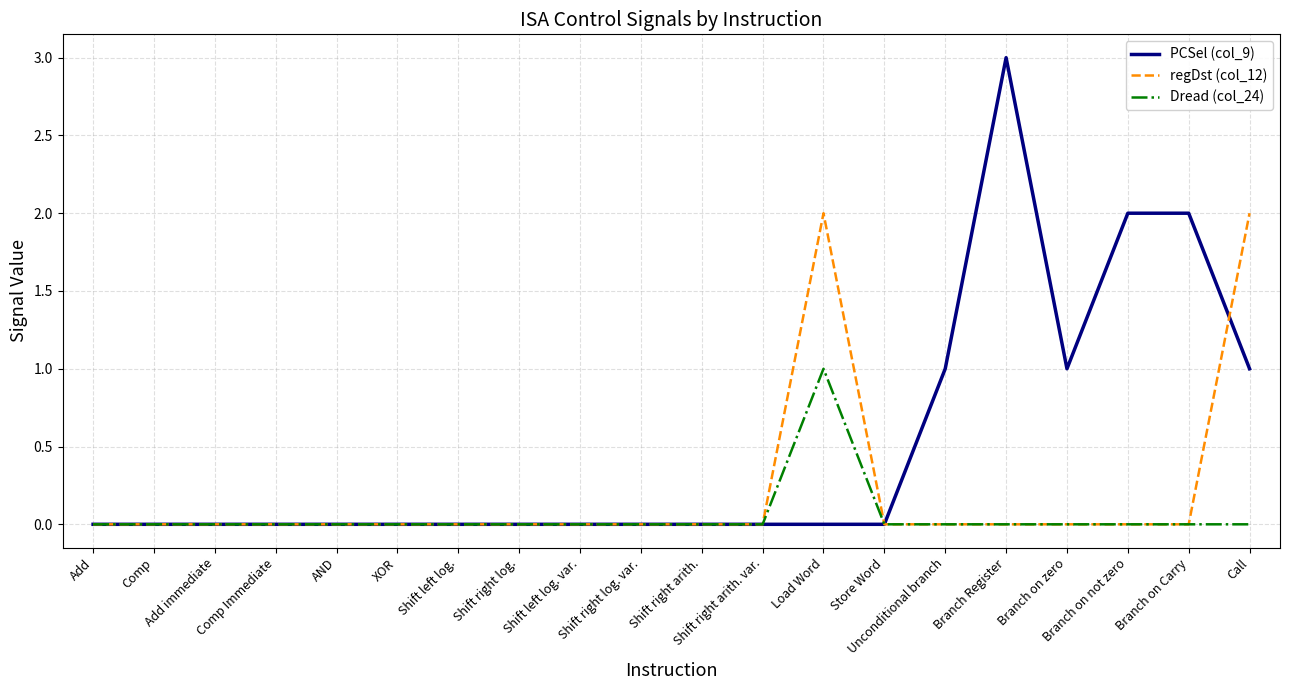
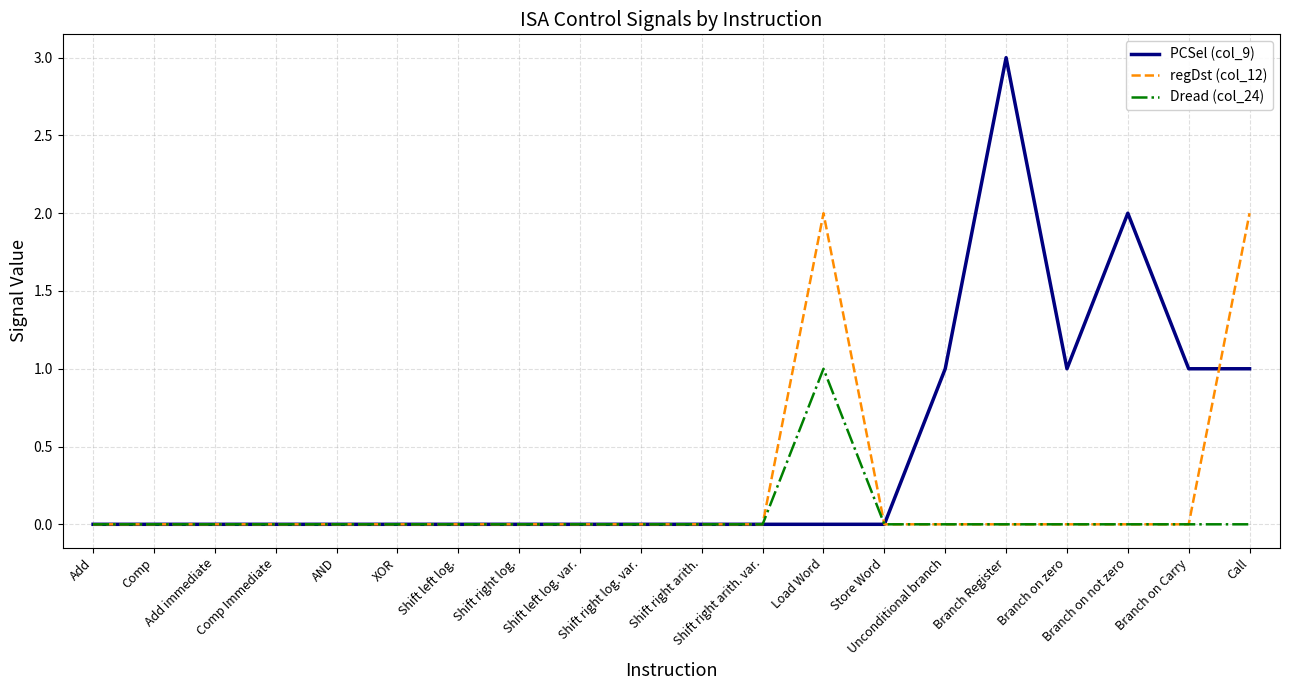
PCSel (col_9), Branch on Carry: 2 -> 1
